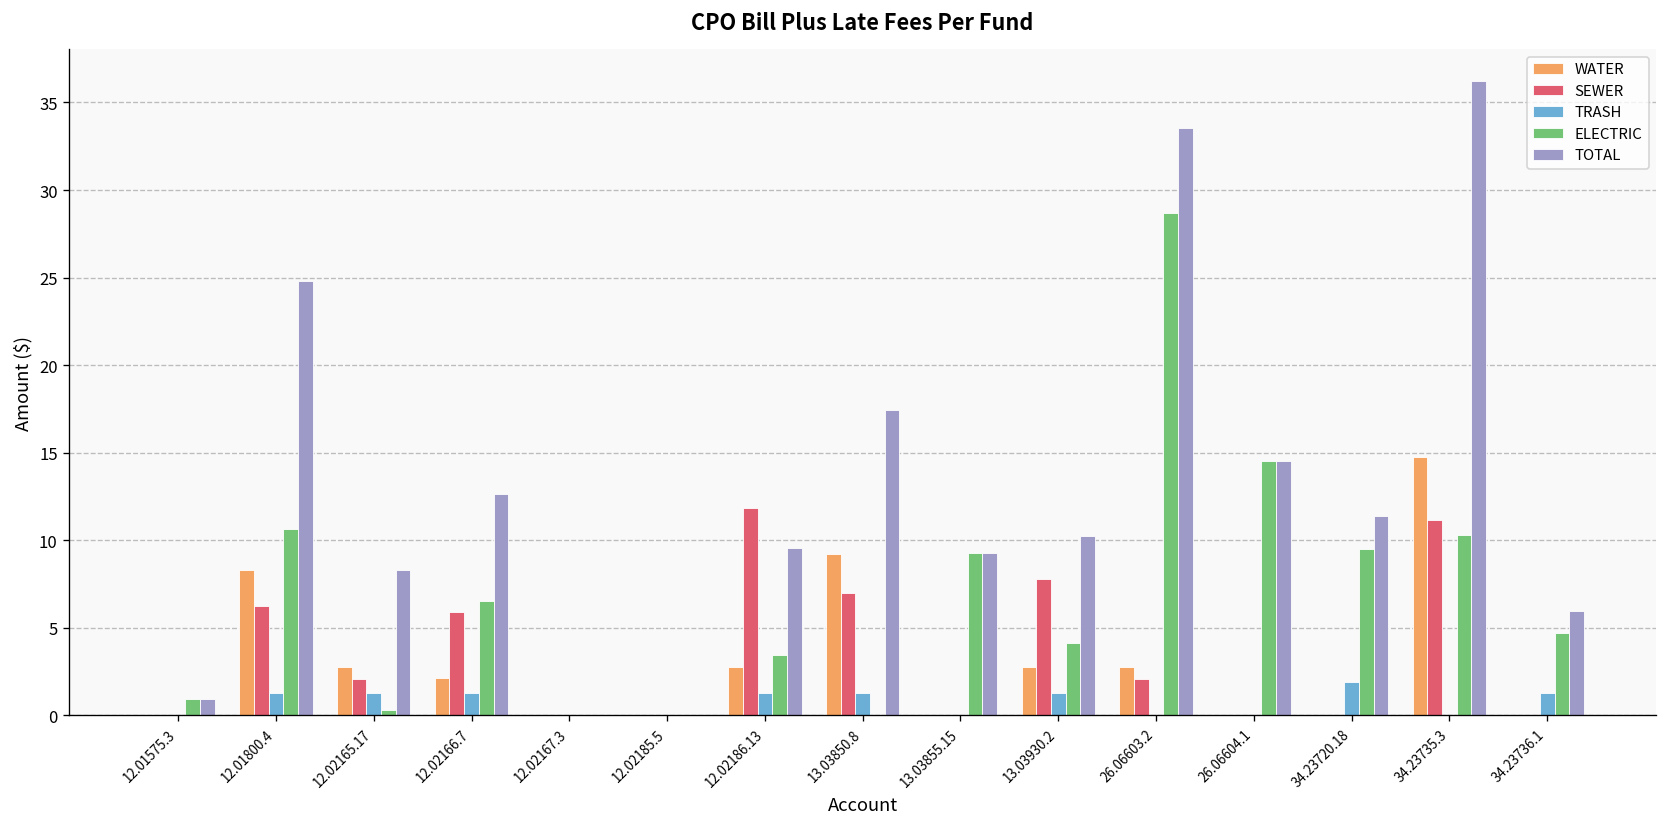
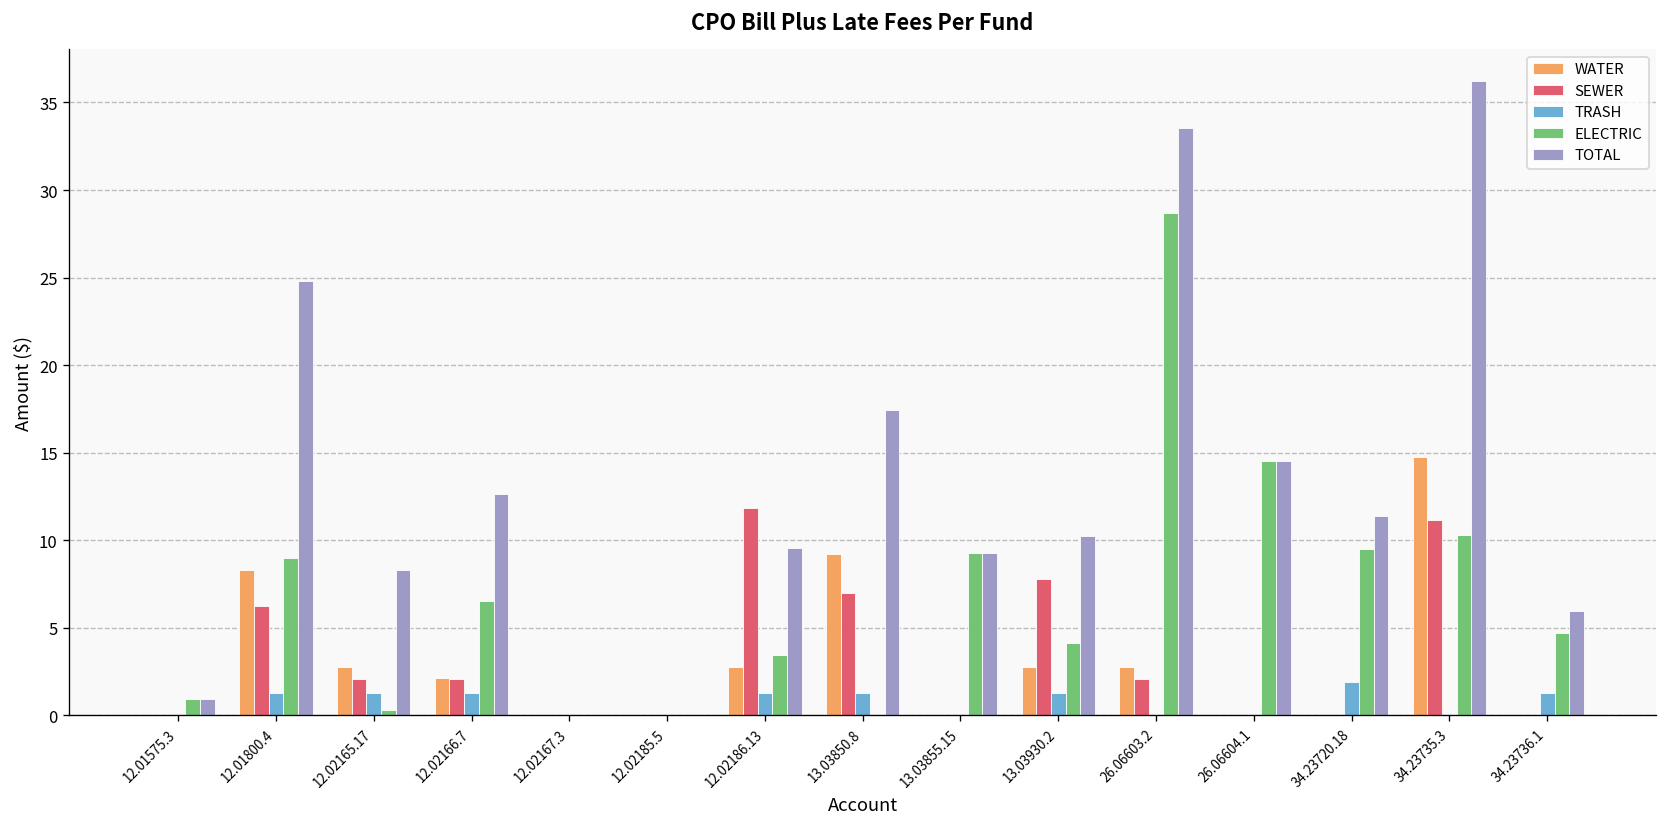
ELECTRIC, 12.01800.4: 10.7 -> 9.0
SEWER, 12.02166.7: 5.9 -> 2.1
